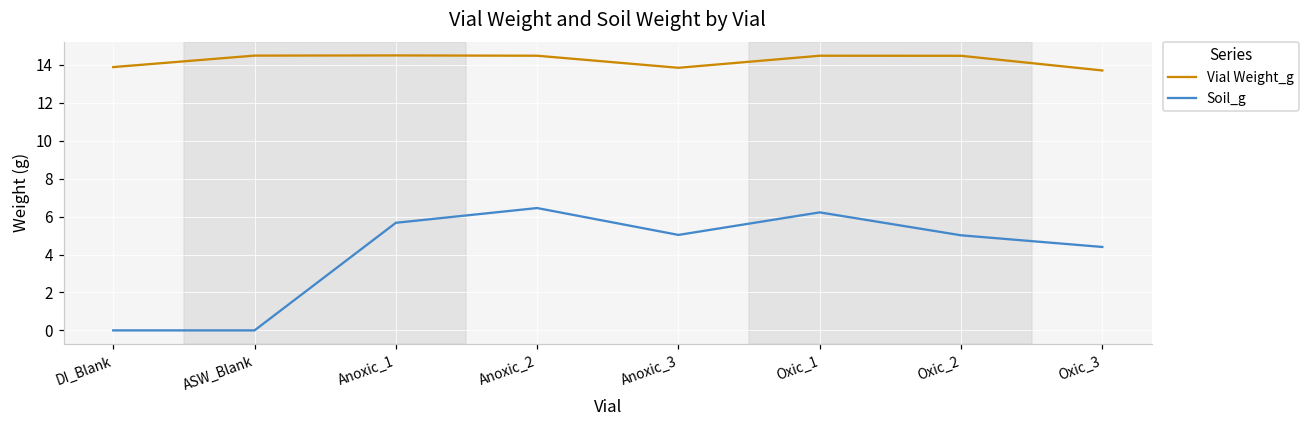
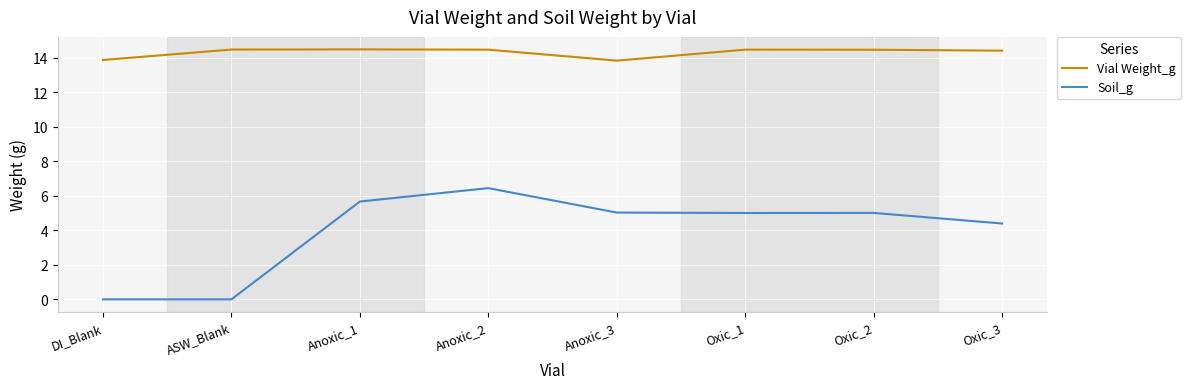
Soil_g, Oxic_1: 6.2 -> 5.0
Vial Weight_g, Oxic_3: 13.7 -> 14.4
